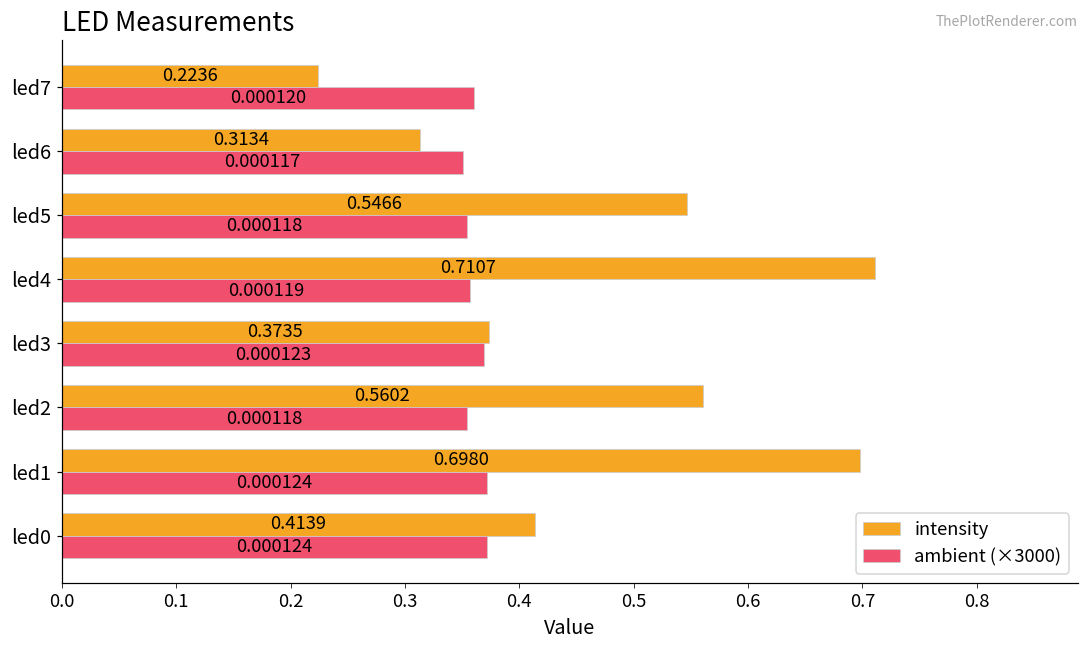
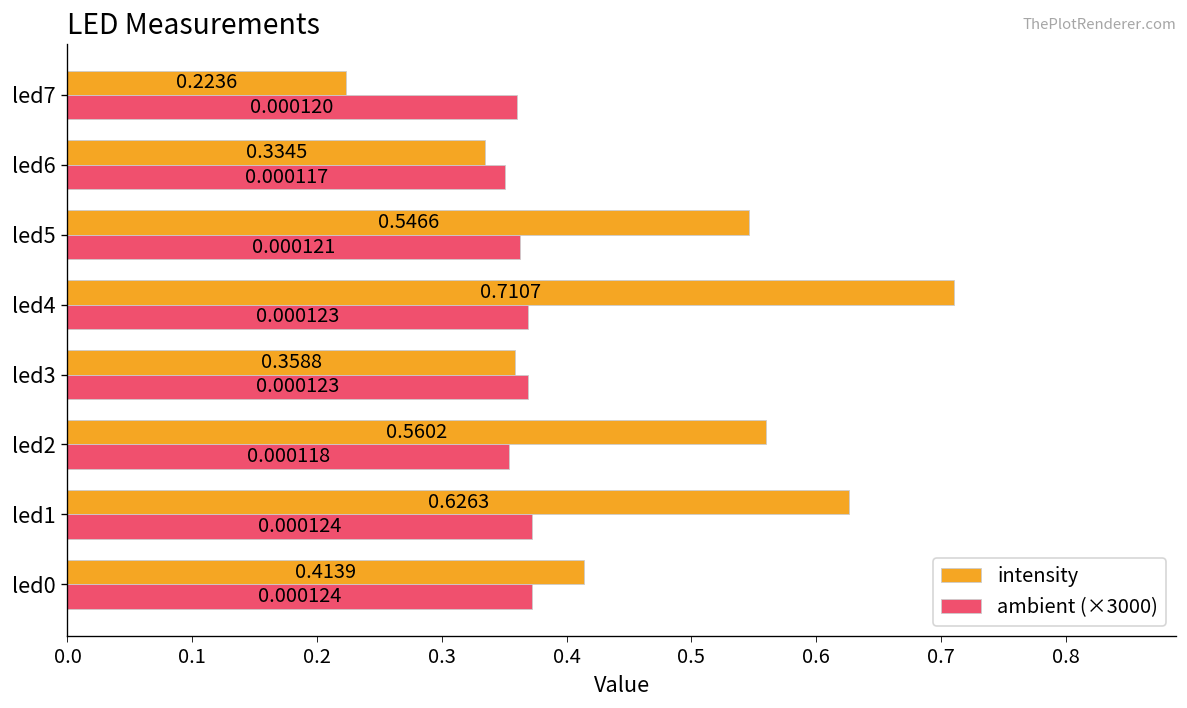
intensity, led6: 0.3134 -> 0.3345
ambient (×3000), led5: 0.000118 -> 0.000121
ambient (×3000), led4: 0.000119 -> 0.000123
intensity, led3: 0.3735 -> 0.3588
intensity, led1: 0.6980 -> 0.6263
